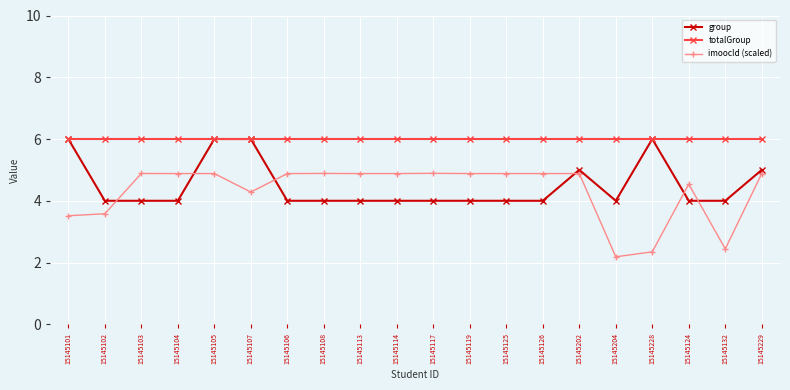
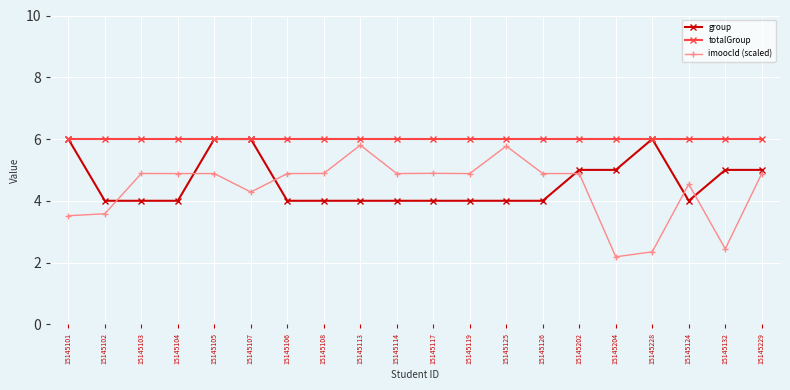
imoocId (scaled), 15145113: 4.9 -> 5.8
imoocId (scaled), 15145125: 4.9 -> 5.8
group, 15145204: 4 -> 5
group, 15145132: 4 -> 5
